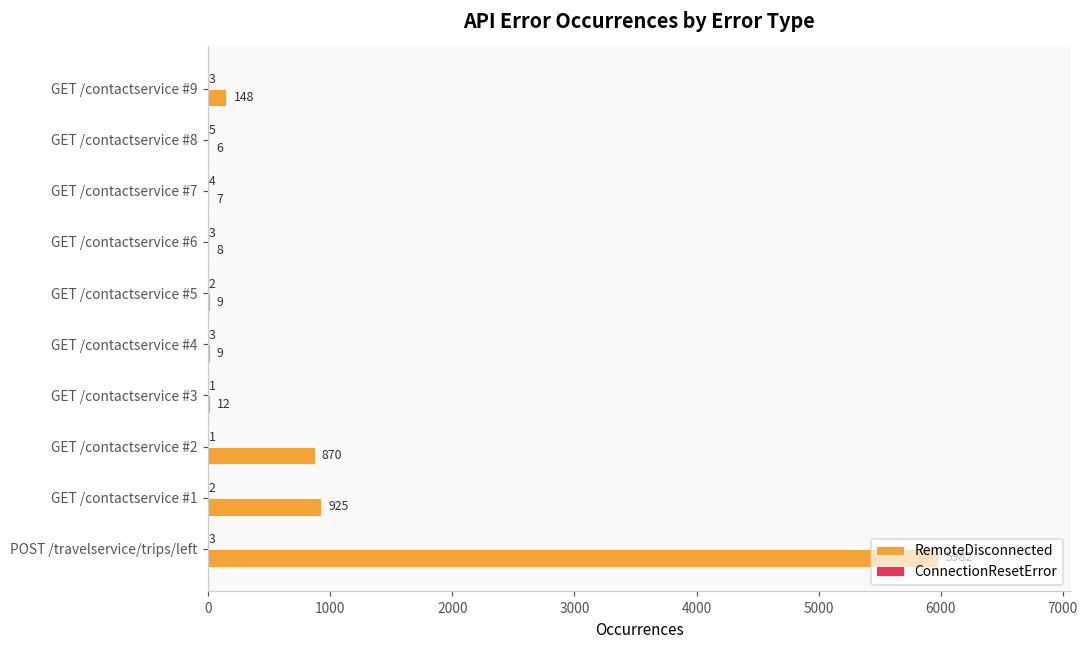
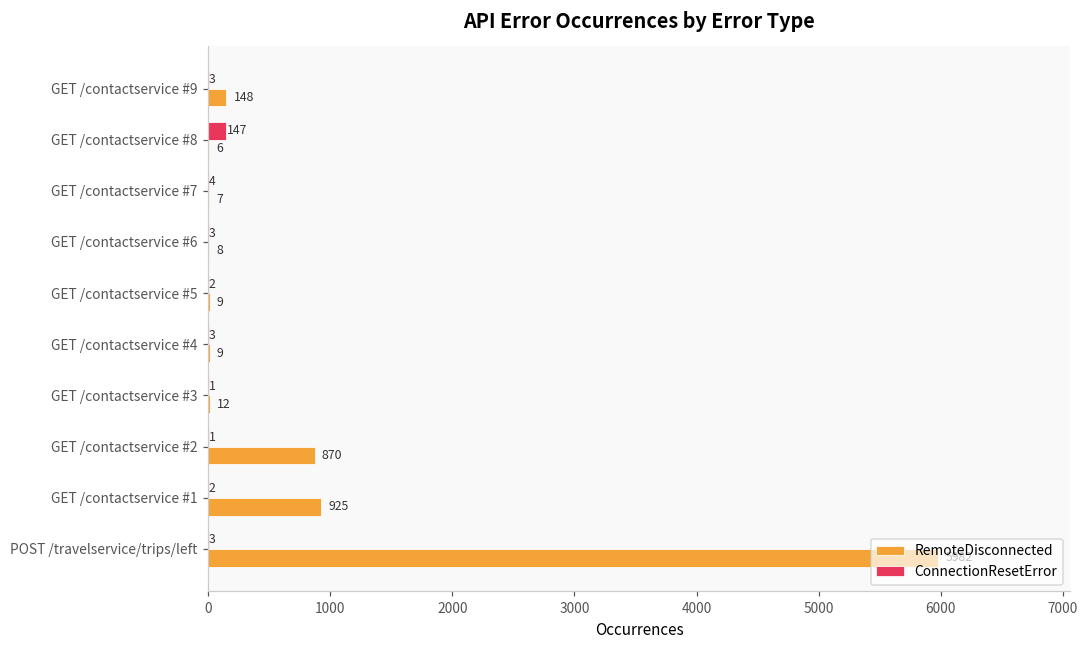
ConnectionResetError, GET /contactservice #8: 5 -> 147
